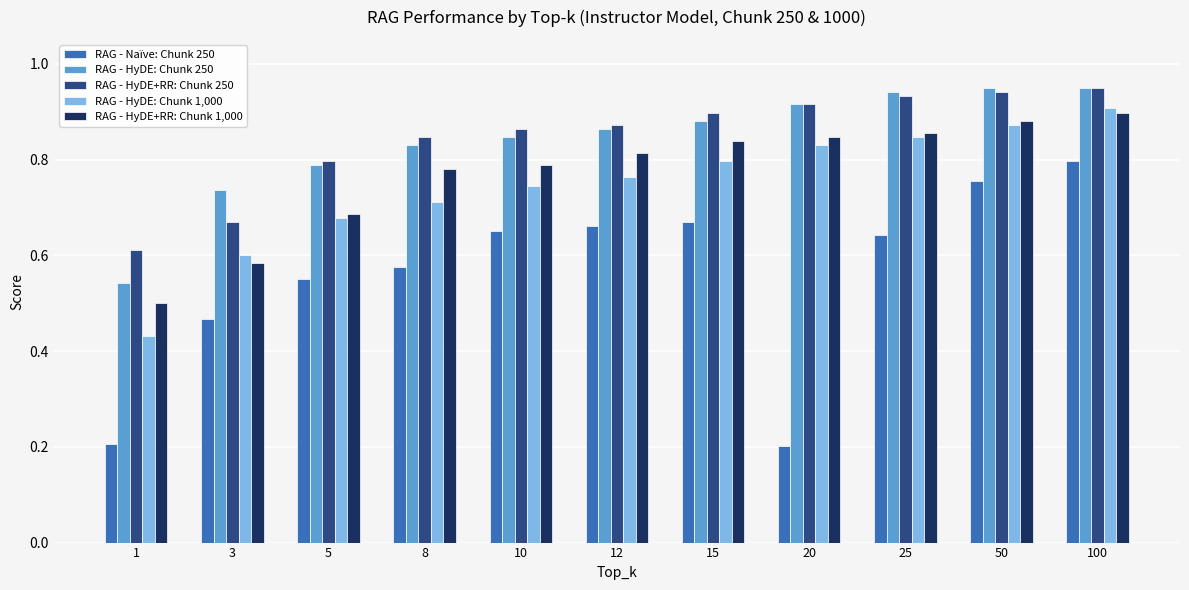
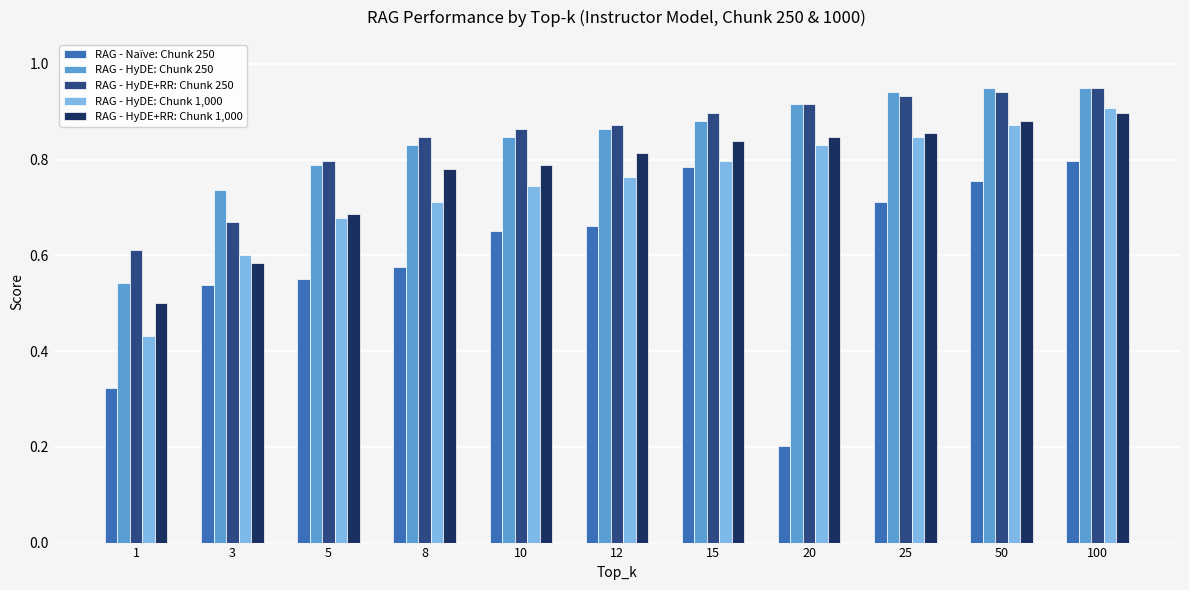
RAG - Naïve: Chunk 250, 1: 0.21 -> 0.32
RAG - Naïve: Chunk 250, 3: 0.47 -> 0.54
RAG - Naïve: Chunk 250, 15: 0.67 -> 0.78
RAG - Naïve: Chunk 250, 25: 0.64 -> 0.71
